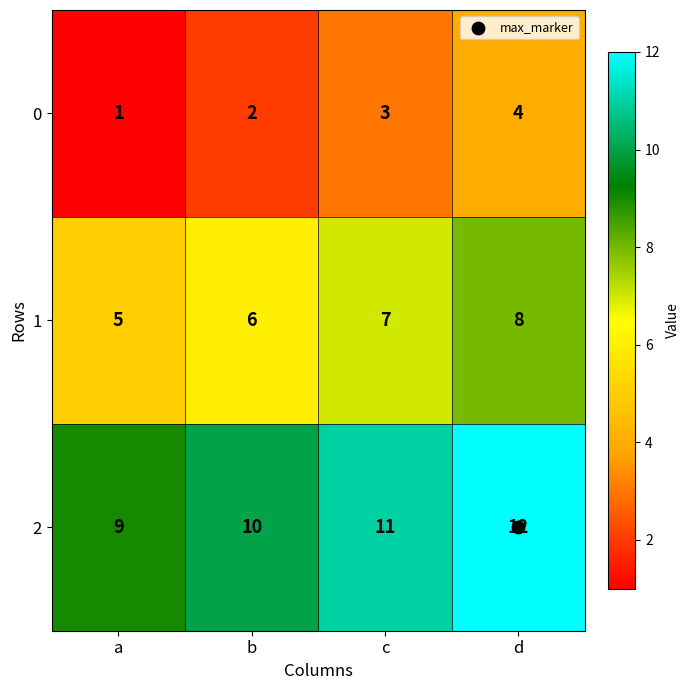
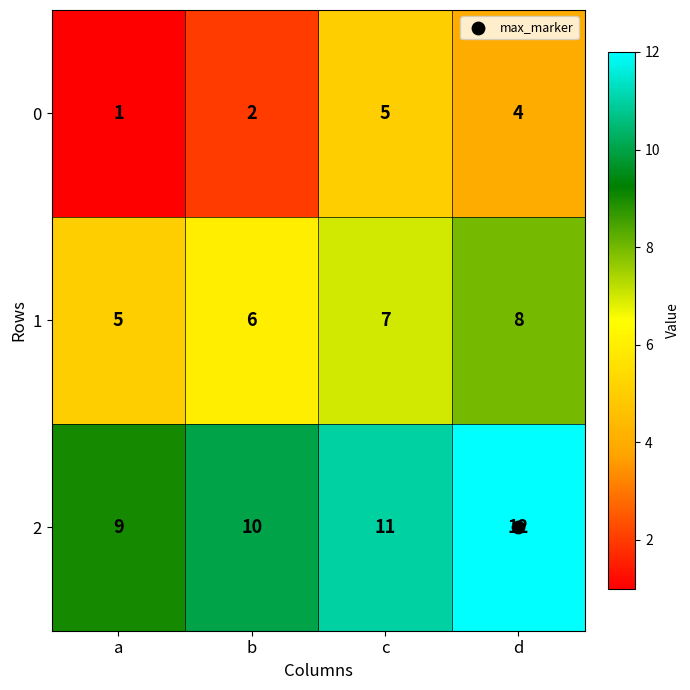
0, c: 3 -> 5
